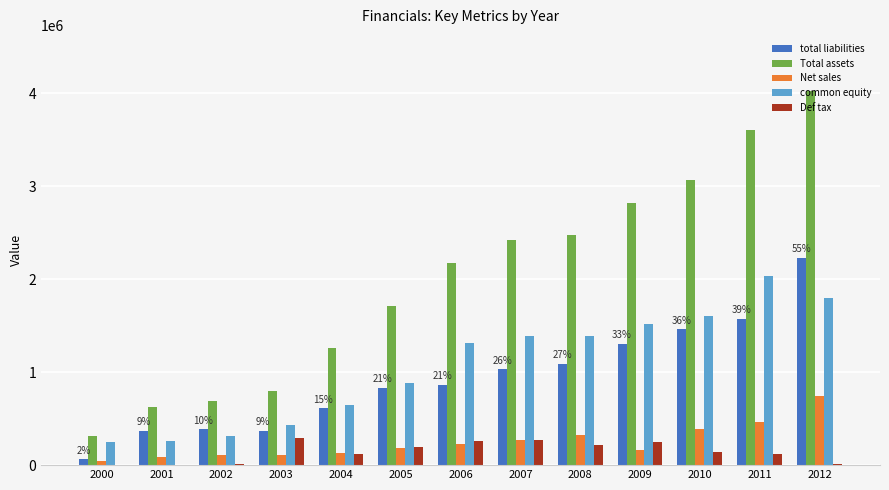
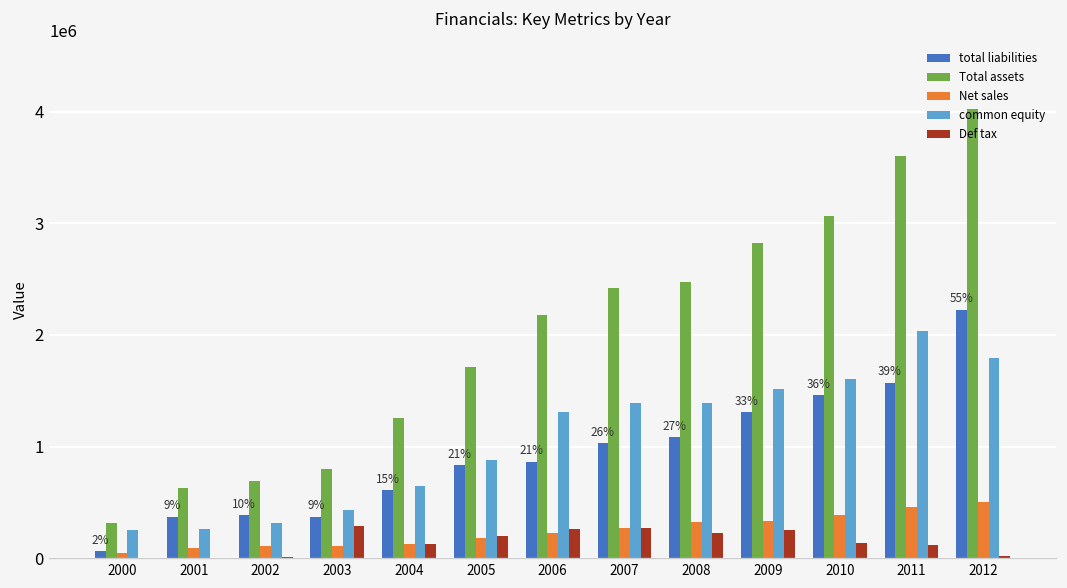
Net sales, 2009: 200000 -> 300000
Net sales, 2012: 700000 -> 500000
